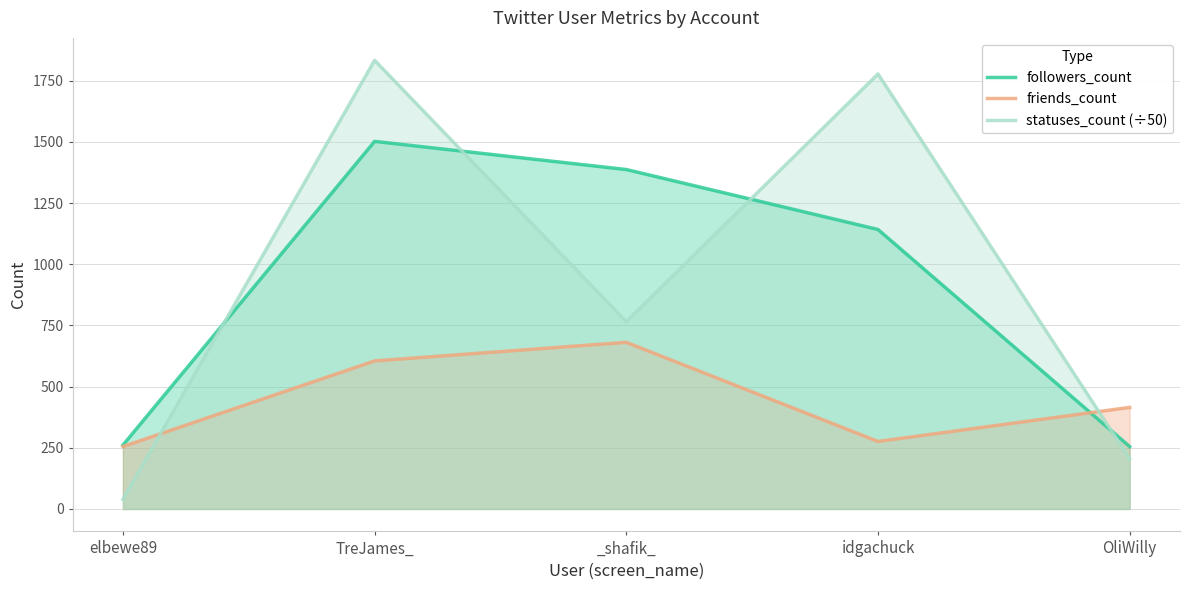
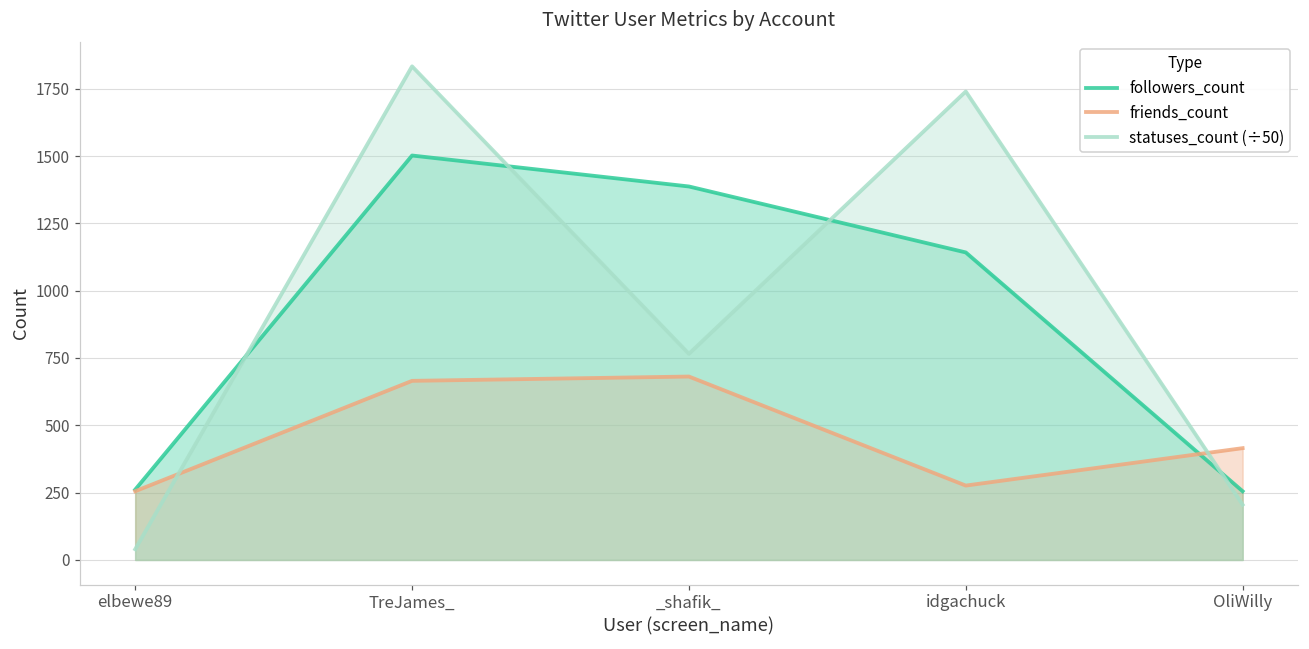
friends_count, TreJames_: 610 -> 670
statuses_count (÷50), idgachuck: 1780 -> 1740
